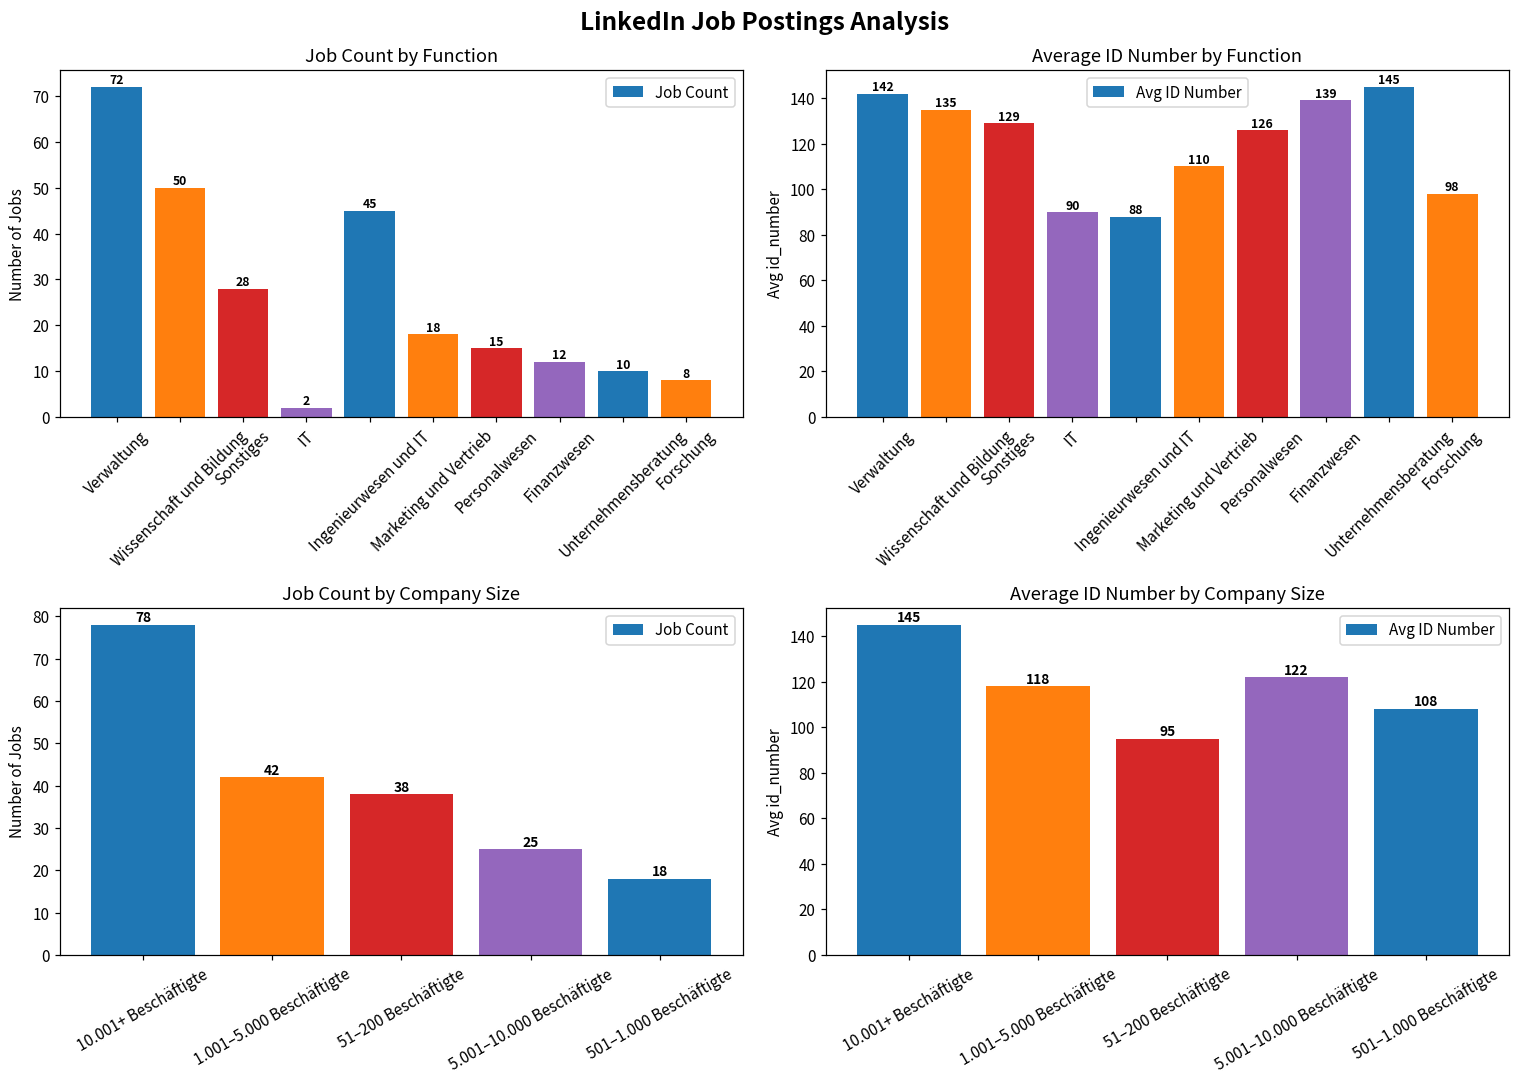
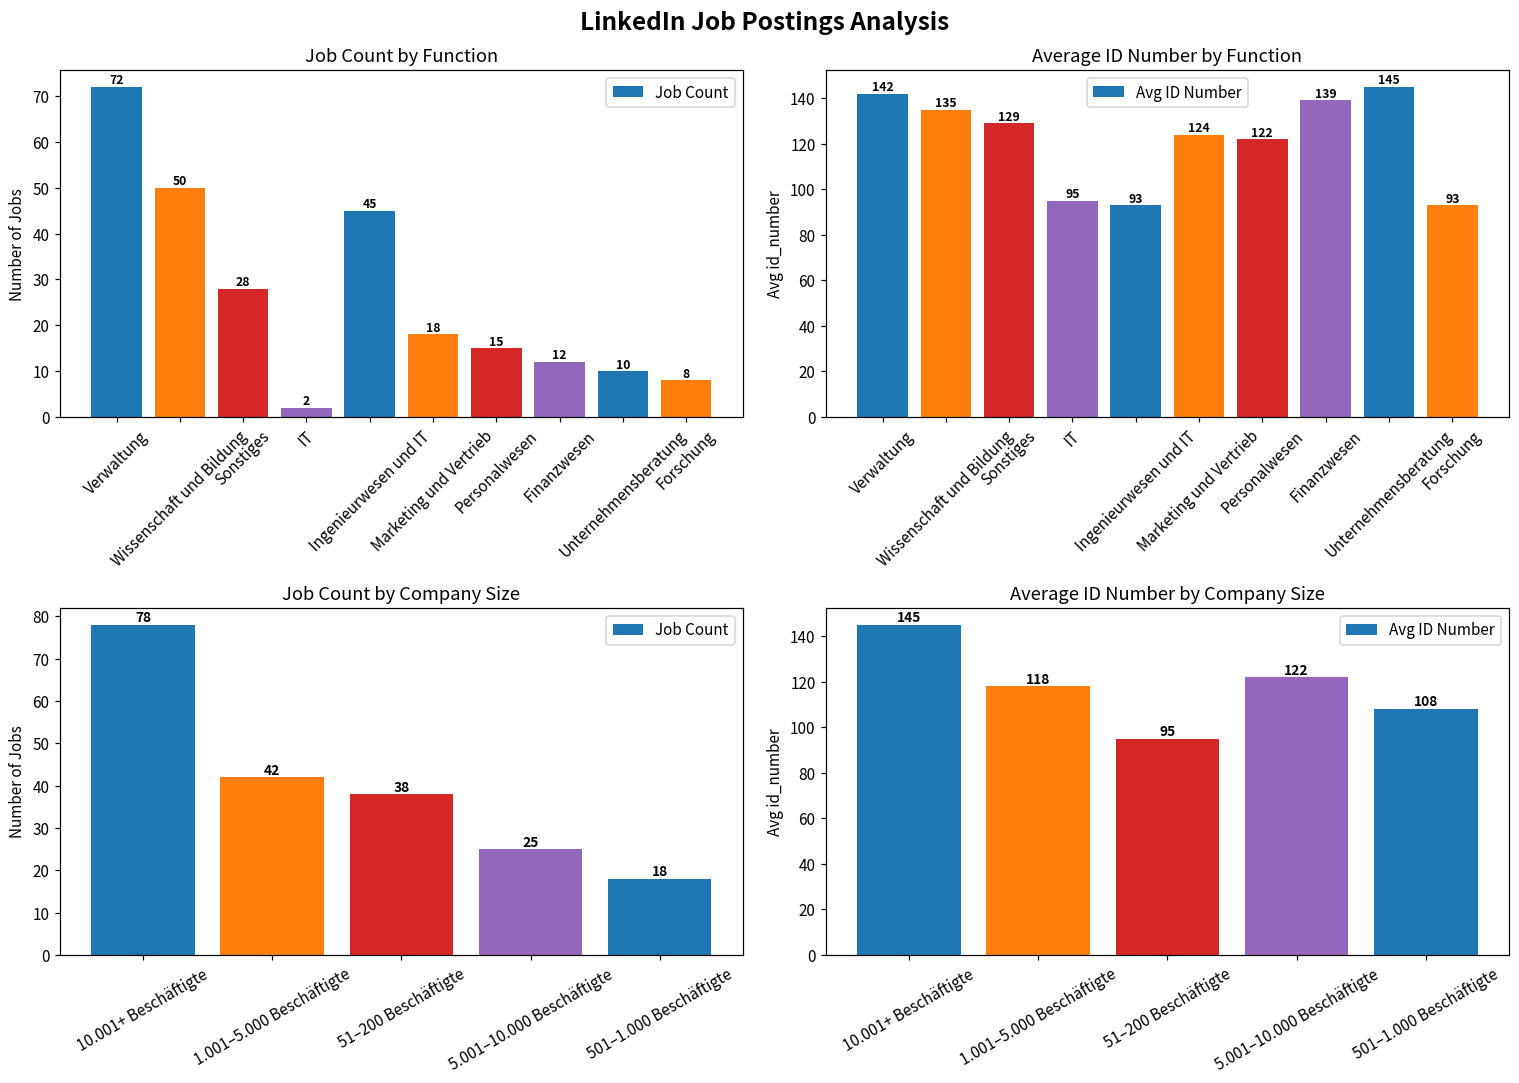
Average ID Number by Function, IT: 90 -> 95
Average ID Number by Function, Ingenieurwesen und IT: 88 -> 93
Average ID Number by Function, Marketing und Vertrieb: 110 -> 124
Average ID Number by Function, Personalwesen: 126 -> 122
Average ID Number by Function, Forschung: 98 -> 93
